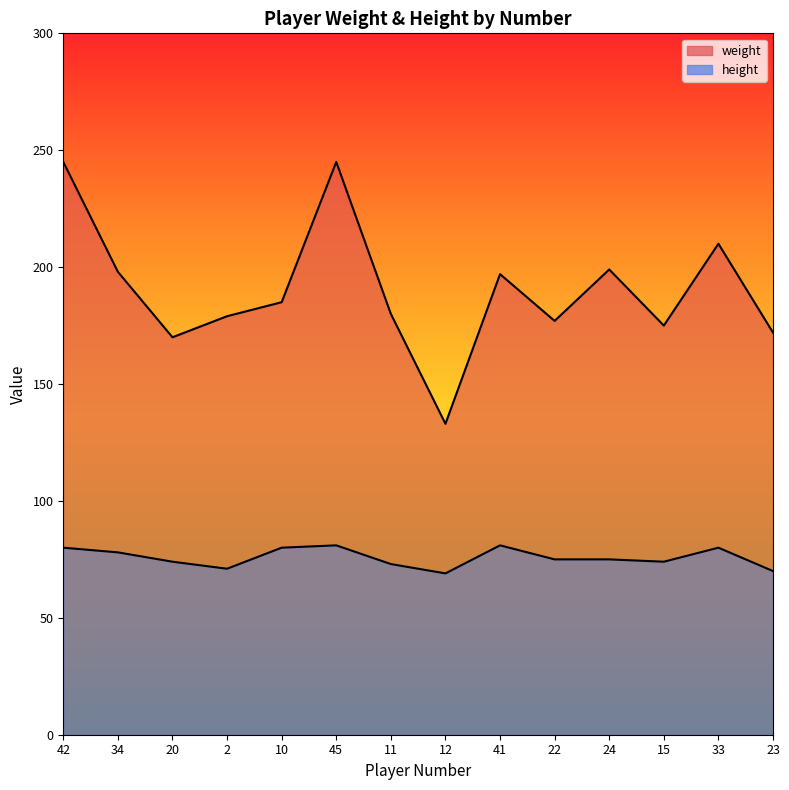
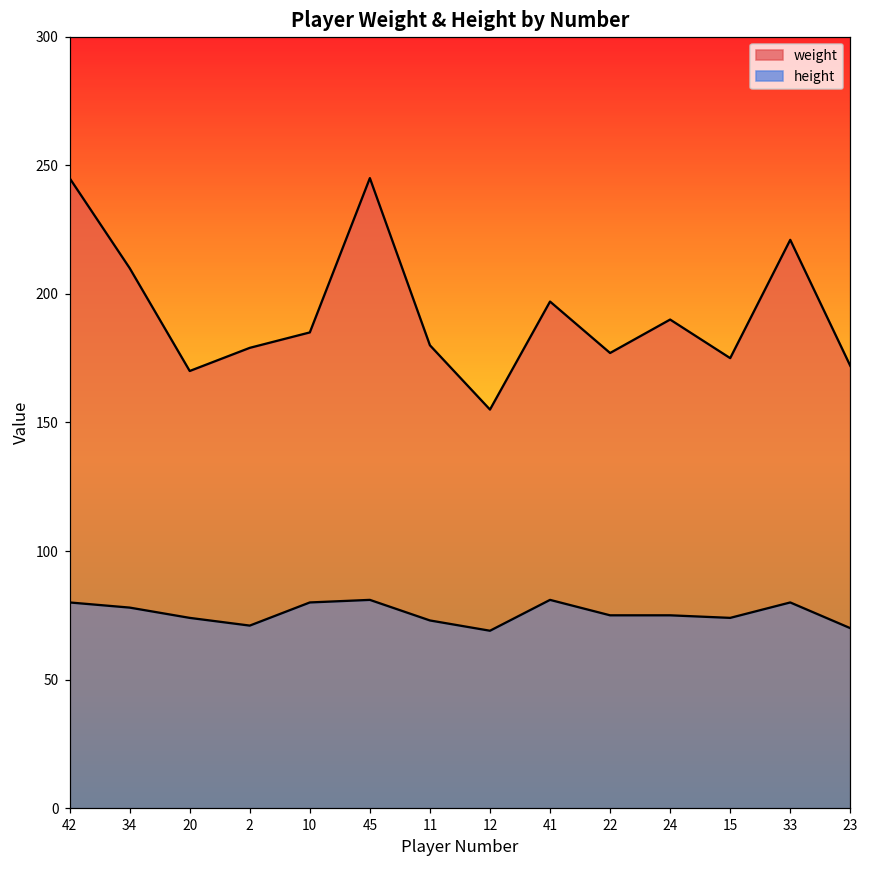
weight, 34: 198 -> 210
weight, 12: 133 -> 155
weight, 24: 199 -> 190
weight, 33: 210 -> 221
